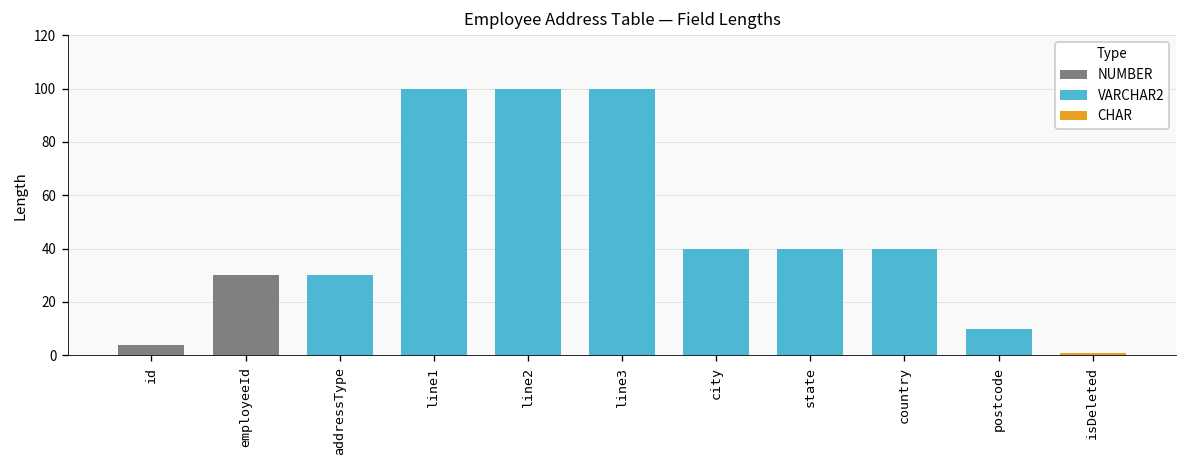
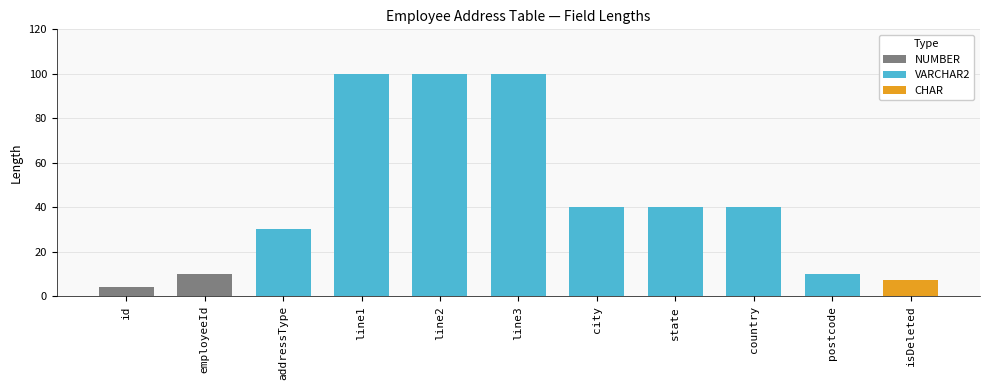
employeeId: 30 -> 10
isDeleted: 1 -> 7
